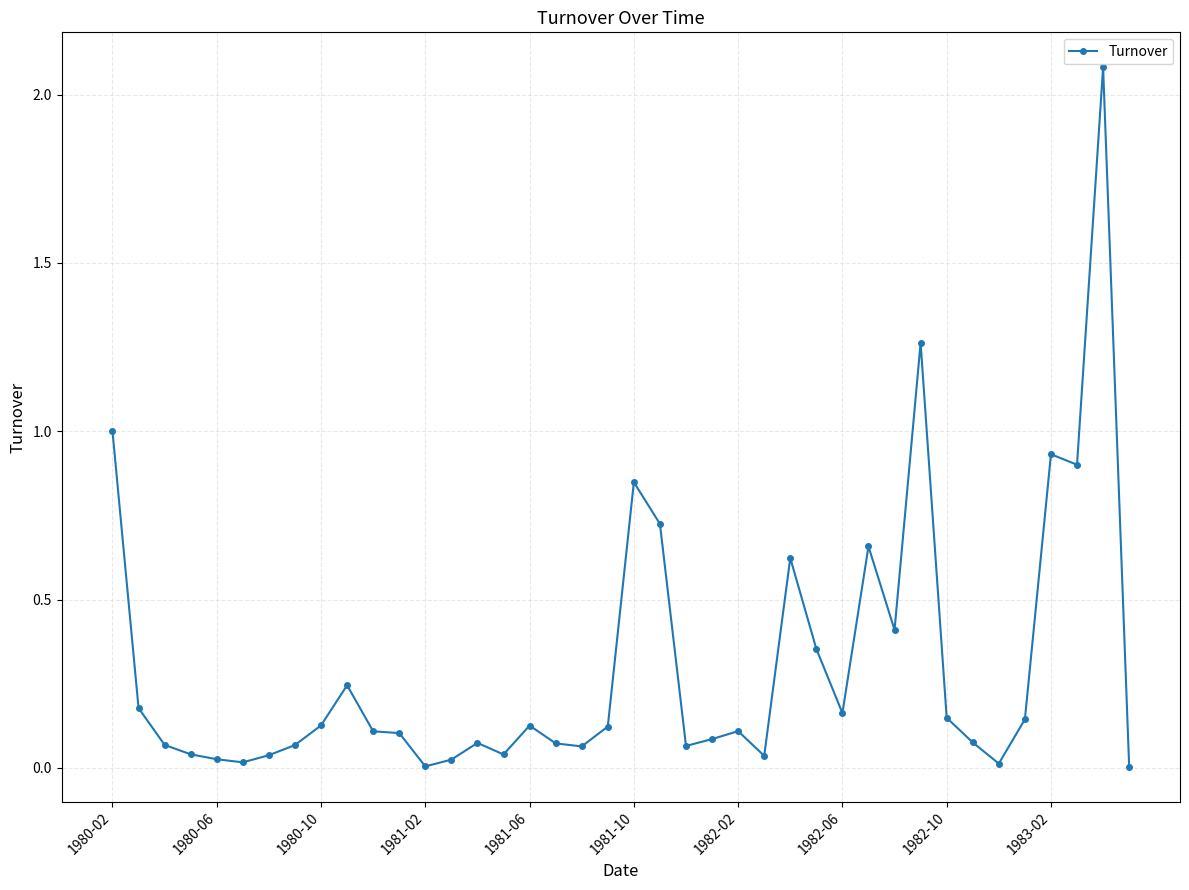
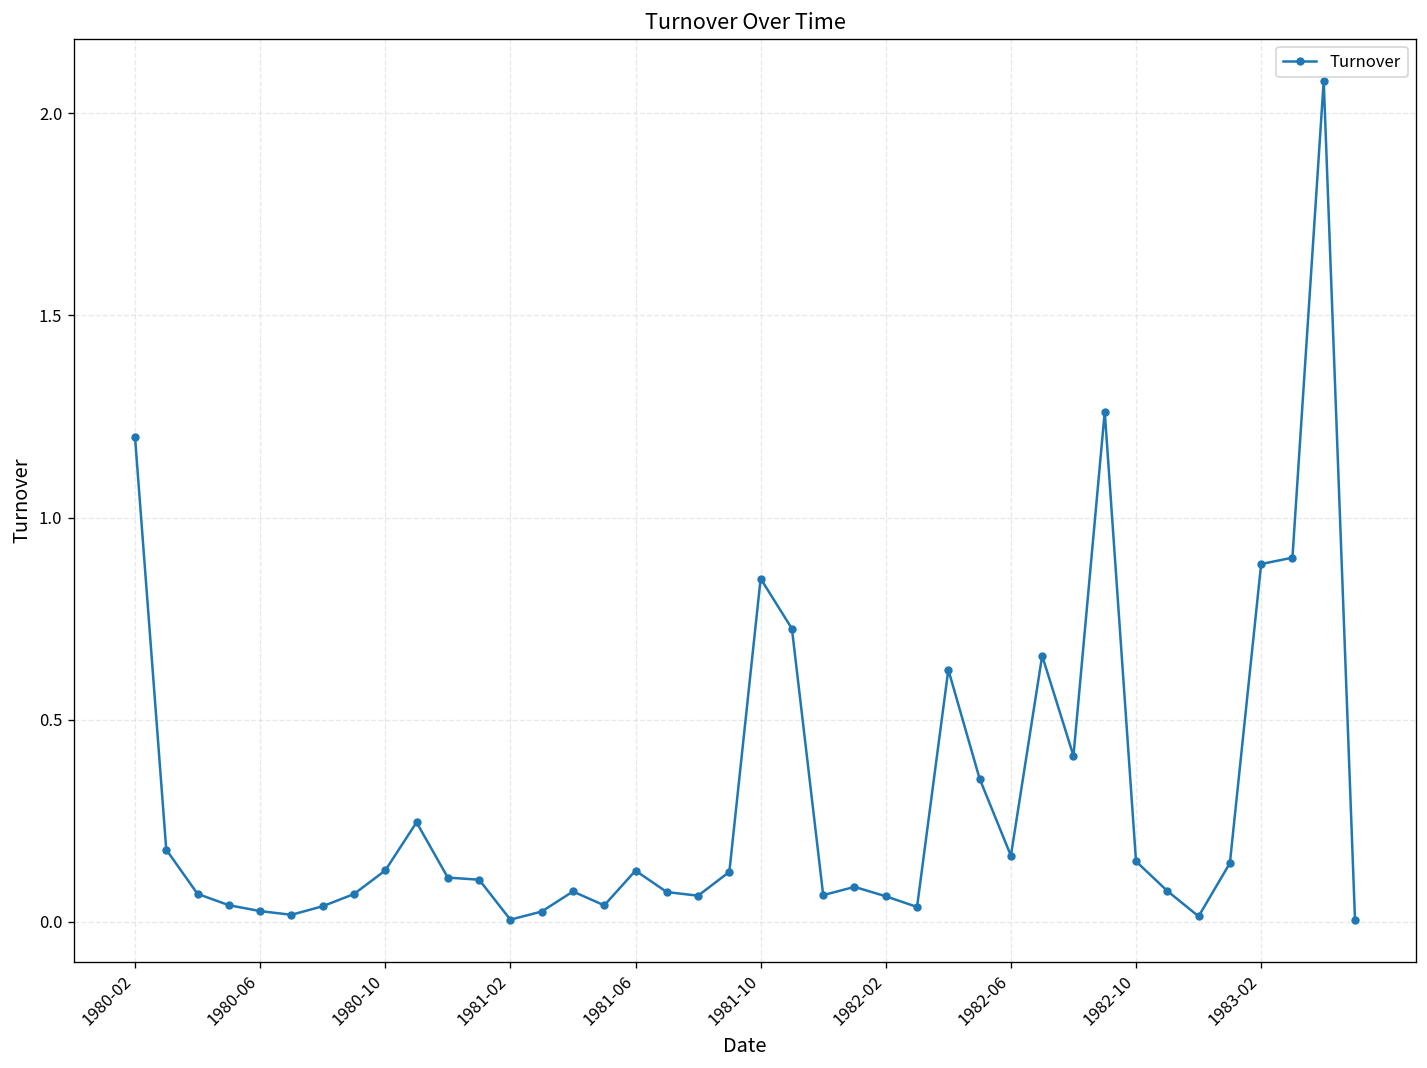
1980-02: 1.0 -> 1.2
1982-02: 0.11 -> 0.06
1983-02: 0.93 -> 0.88
